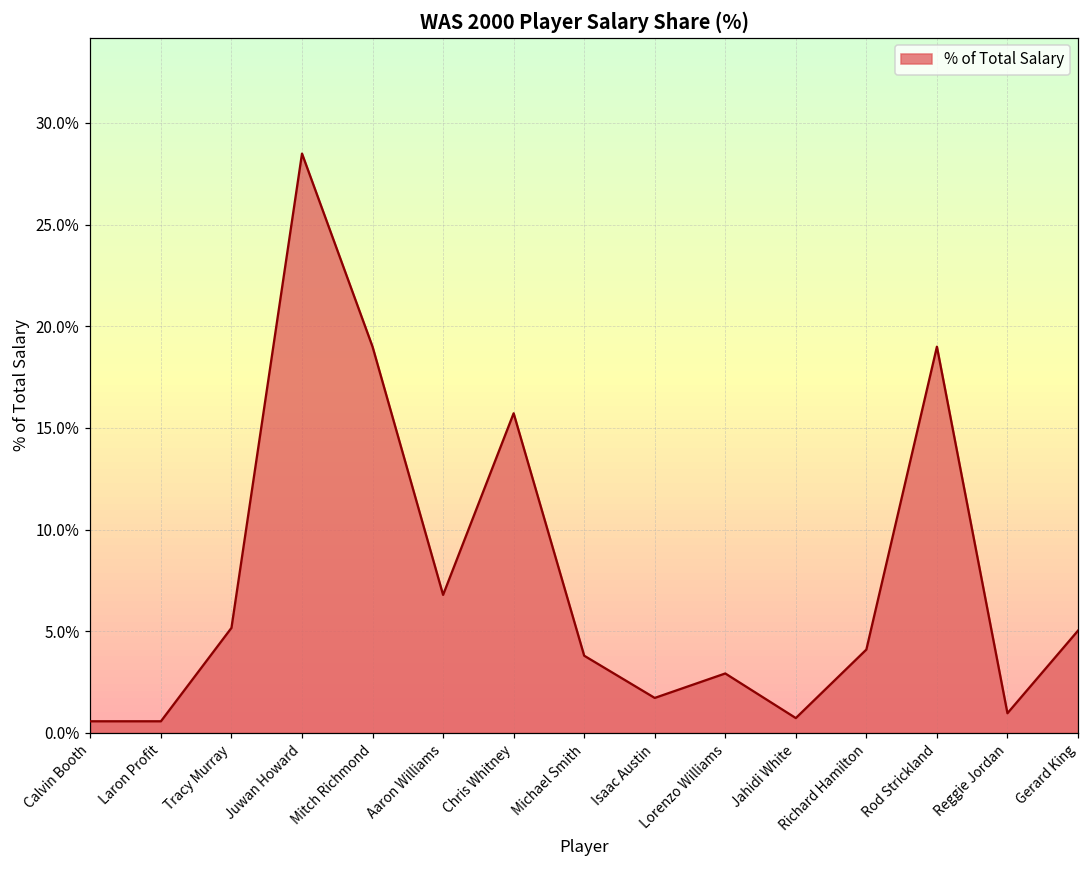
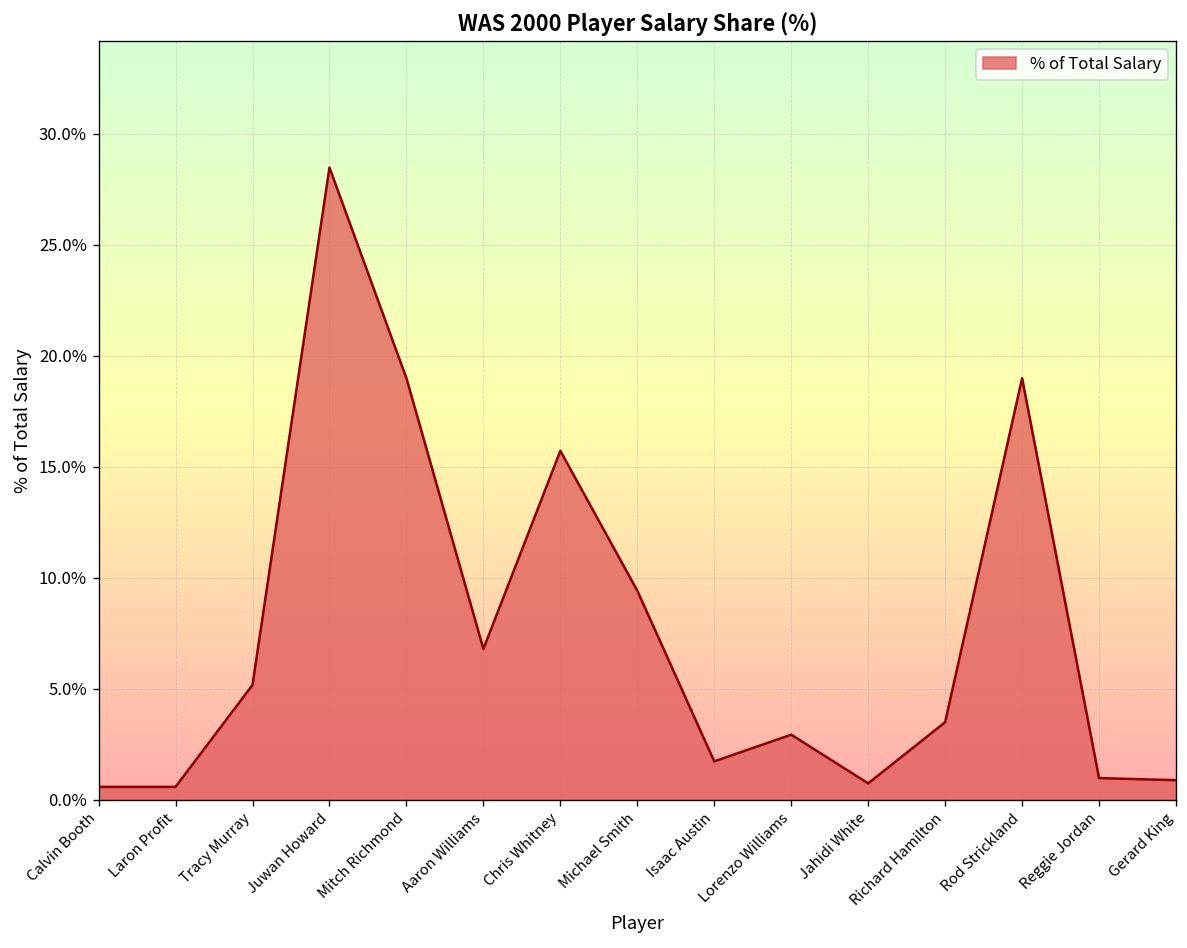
Michael Smith: 3.8% -> 9.4%
Richard Hamilton: 4.1% -> 3.5%
Gerard King: 5.0% -> 0.9%
